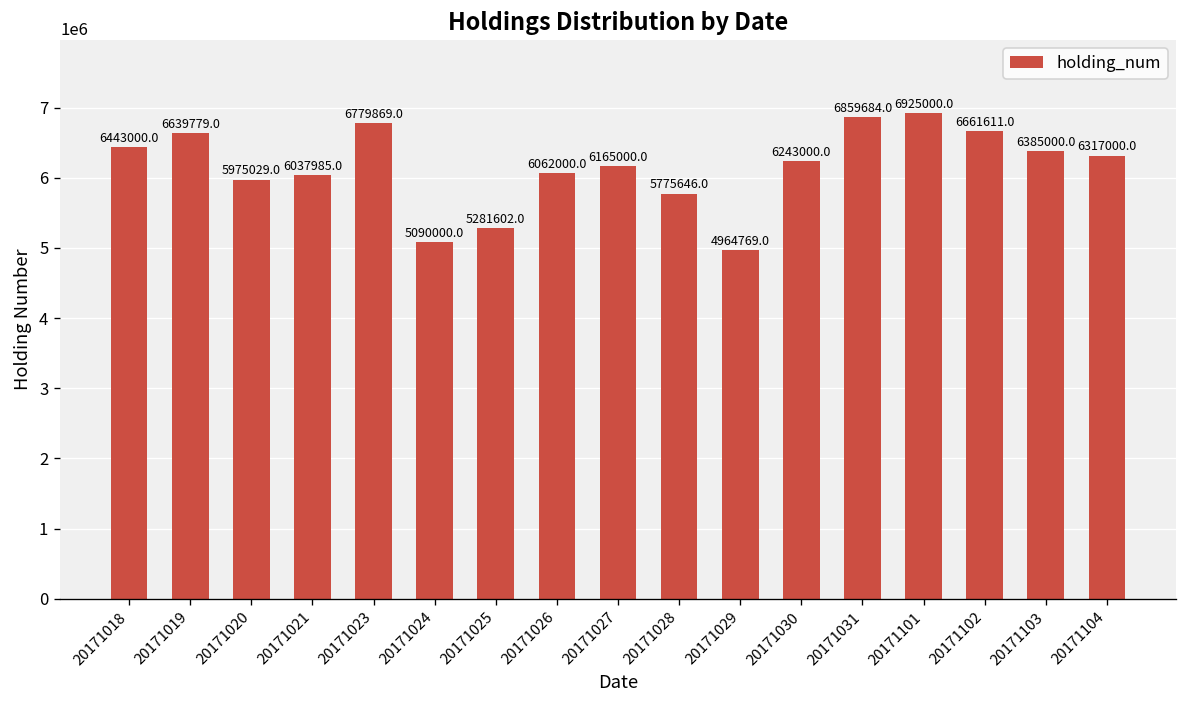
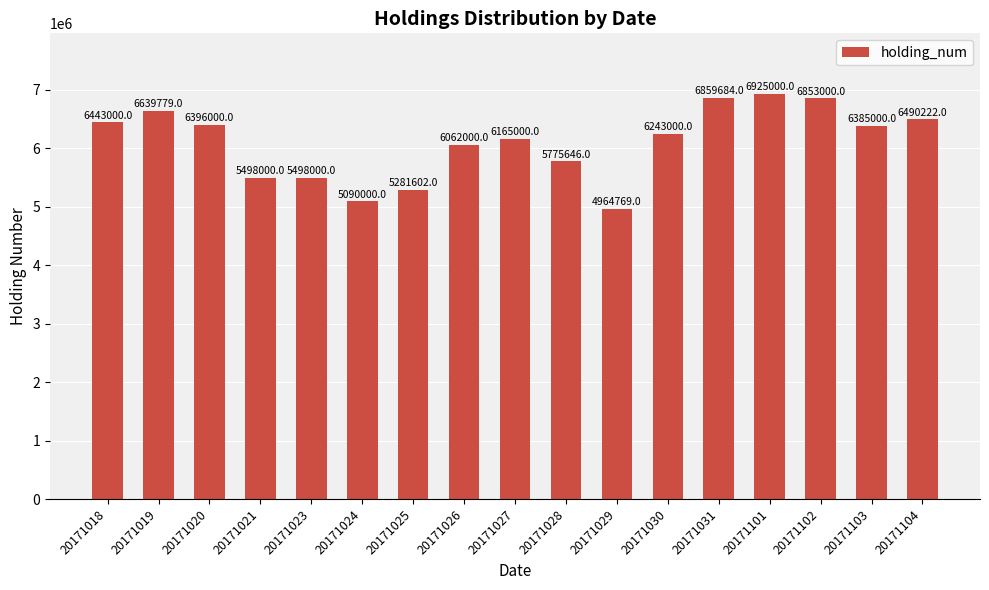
20171020: 5975029.0 -> 6396000.0
20171021: 6037985.0 -> 5498000.0
20171023: 6779869.0 -> 5498000.0
20171102: 6661611.0 -> 6853000.0
20171104: 6317000.0 -> 6490222.0
